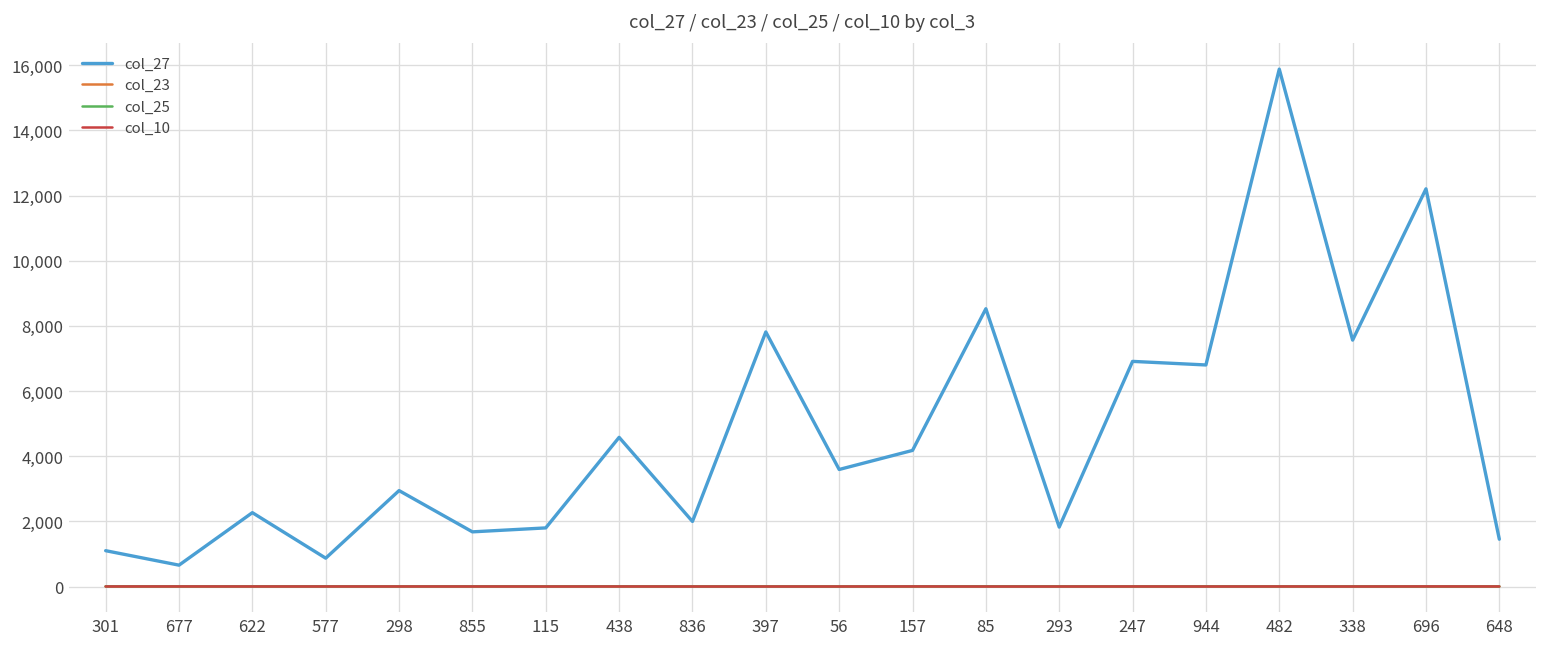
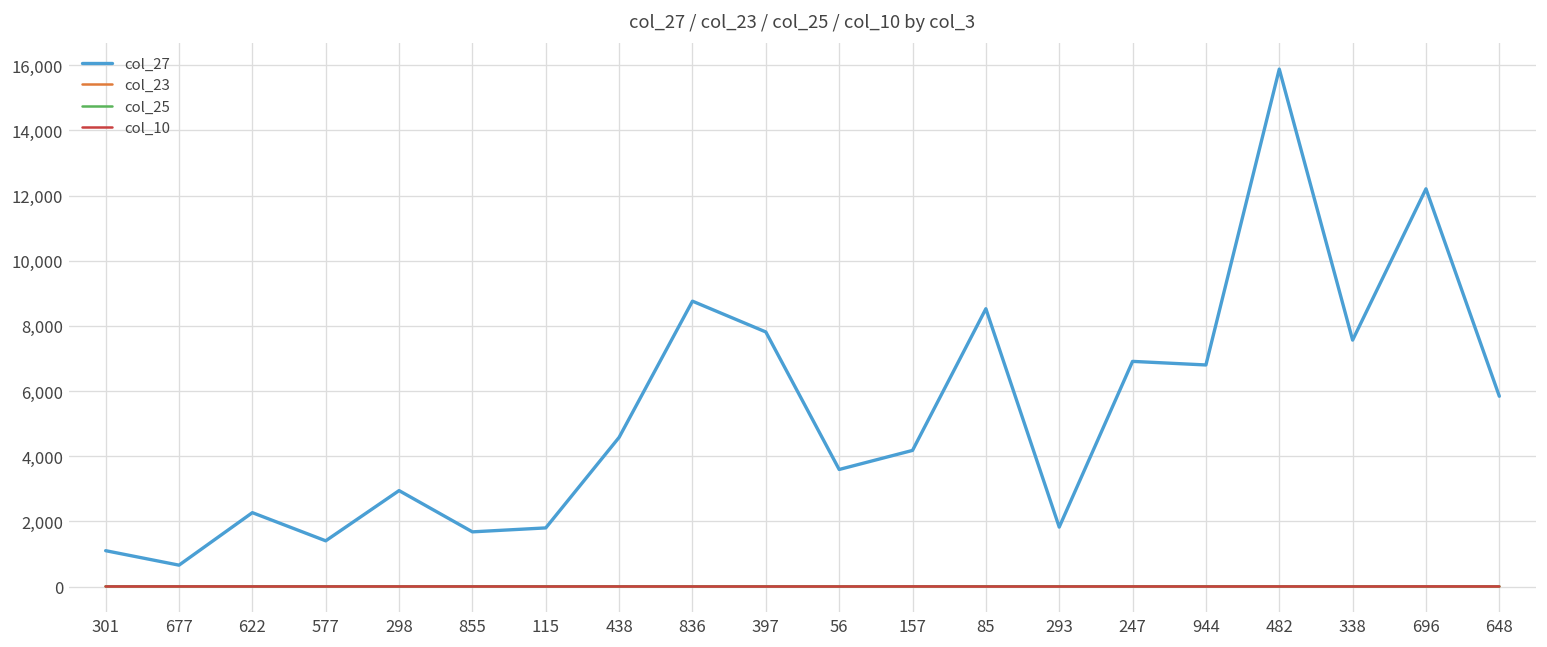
col_27, 577: 900 -> 1,400
col_27, 836: 2,000 -> 8,800
col_27, 648: 1,500 -> 5,800
